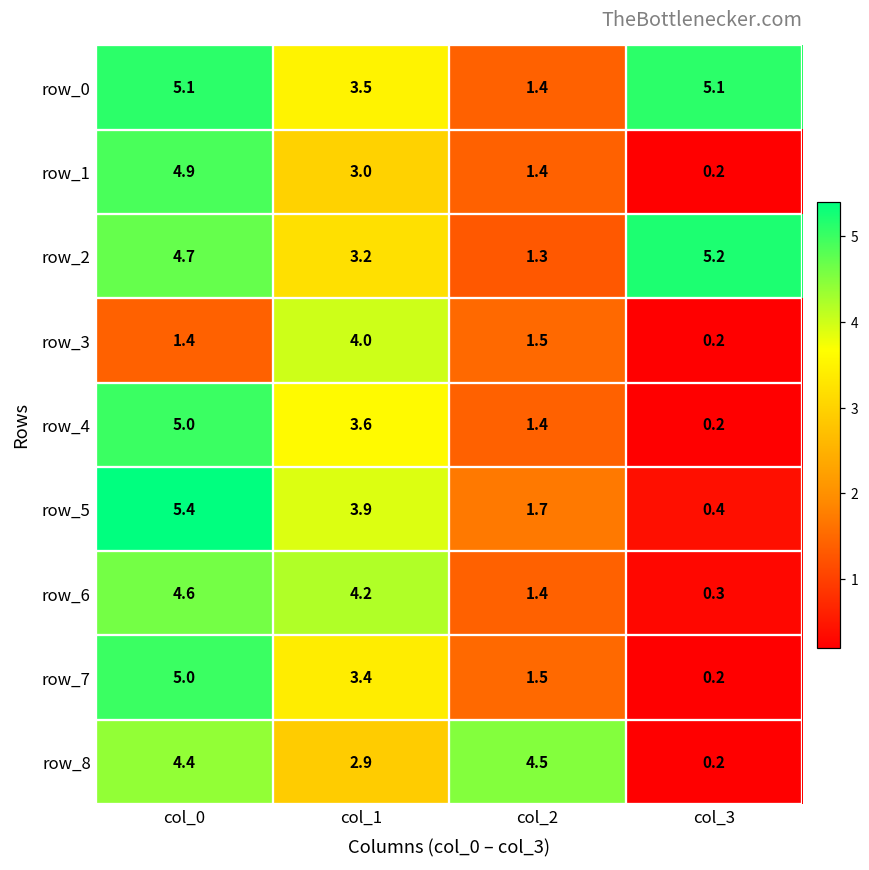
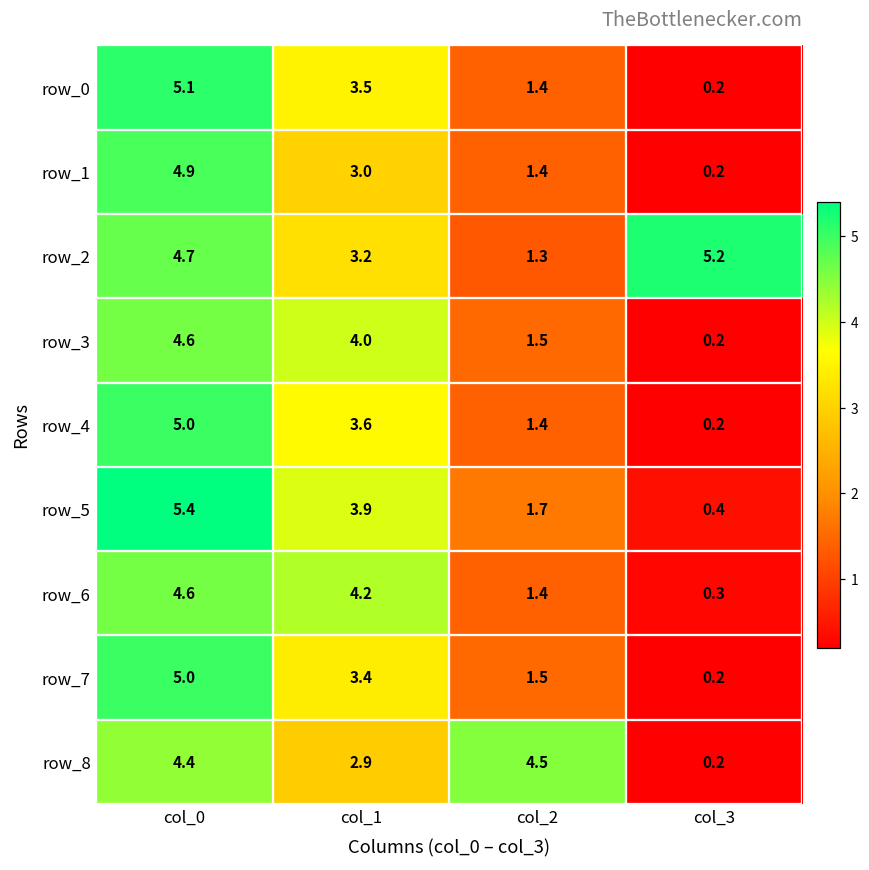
row_0, col_3: 5.1 -> 0.2
row_3, col_0: 1.4 -> 4.6
